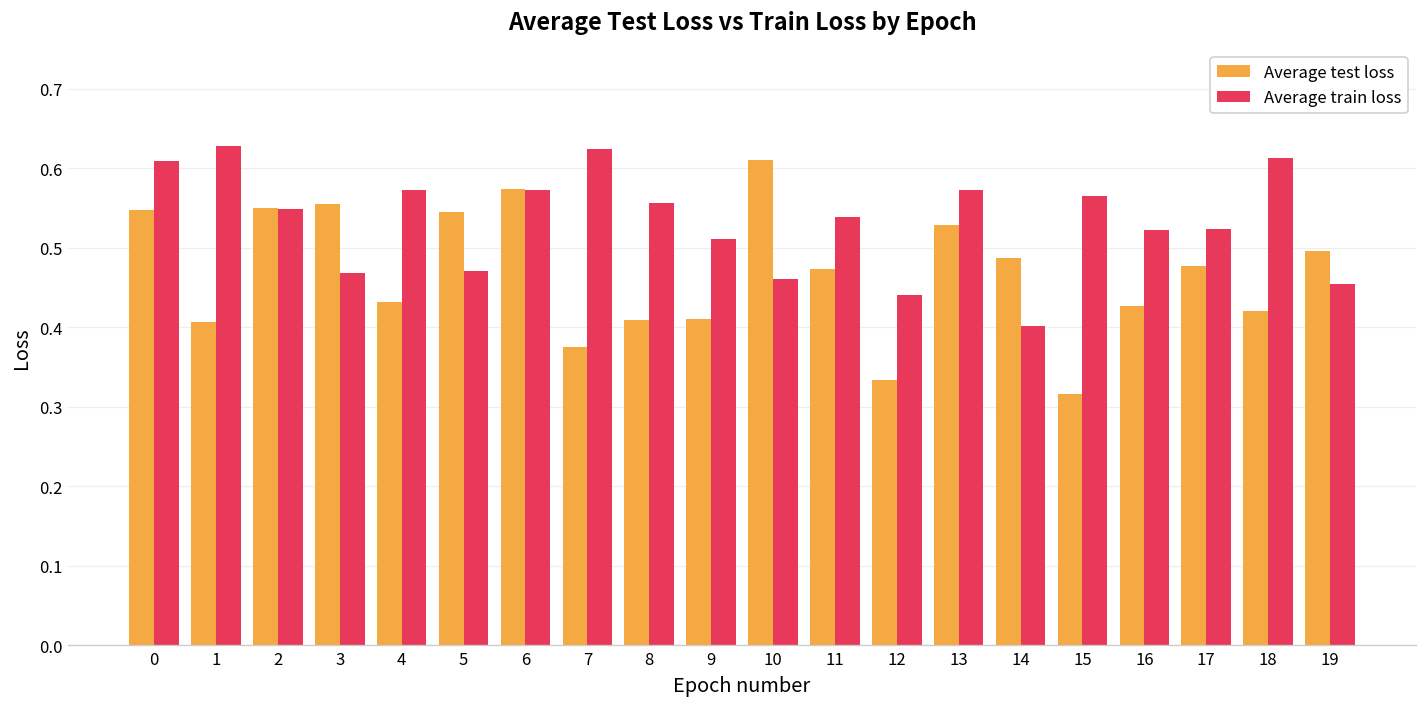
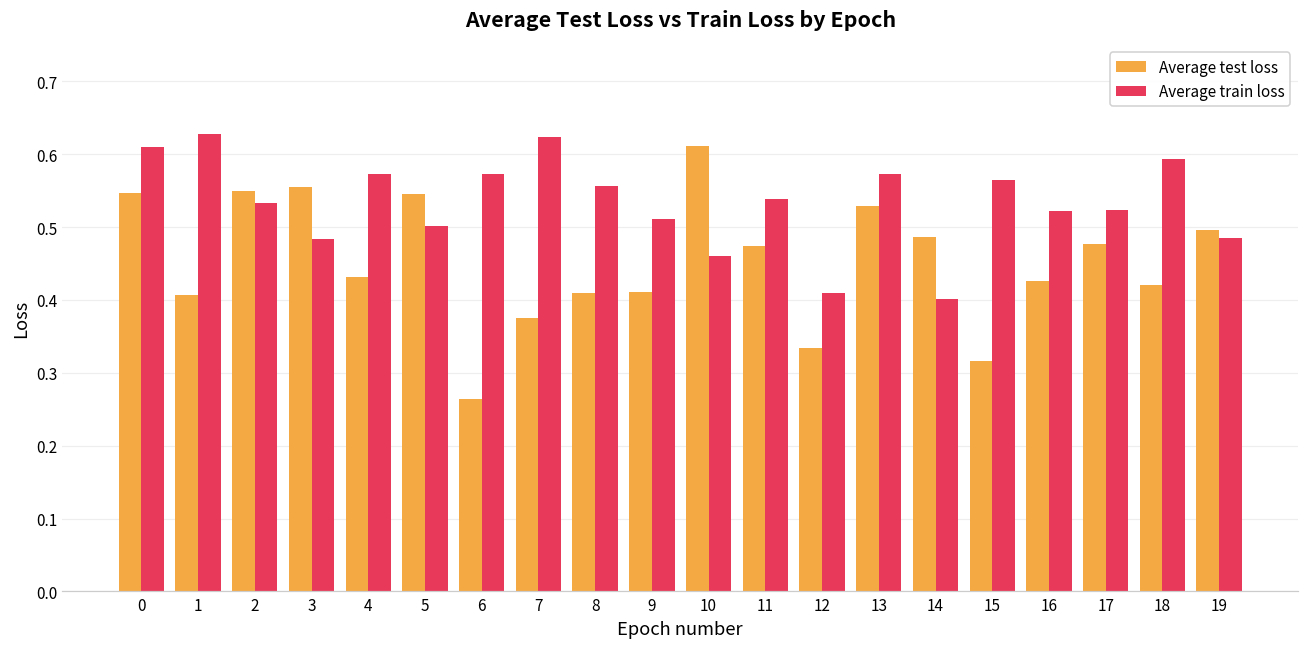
Average train loss, 2: 0.55 -> 0.53
Average train loss, 3: 0.47 -> 0.48
Average train loss, 5: 0.47 -> 0.50
Average test loss, 6: 0.57 -> 0.26
Average train loss, 12: 0.44 -> 0.41
Average train loss, 18: 0.61 -> 0.59
Average train loss, 19: 0.45 -> 0.49
